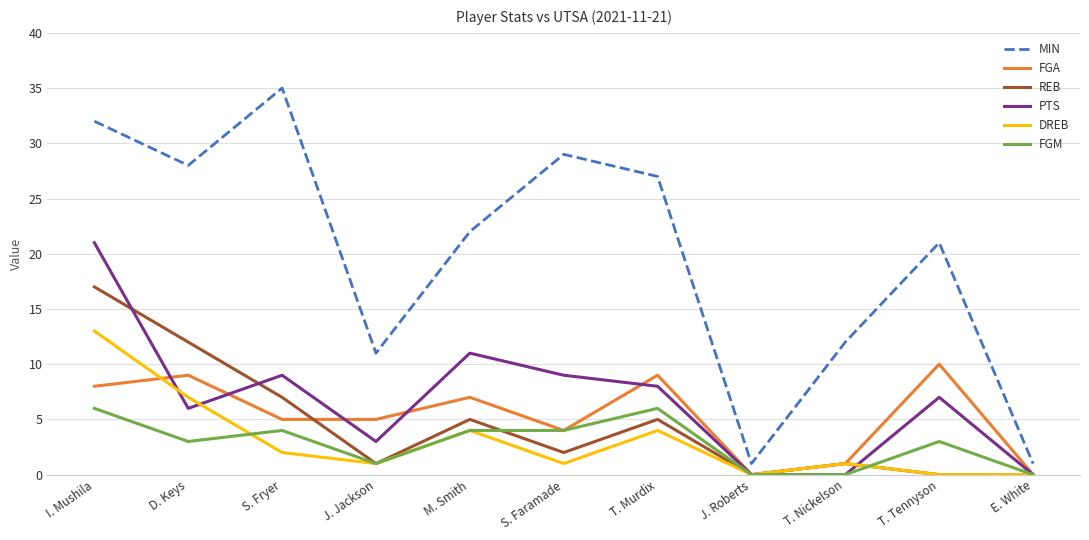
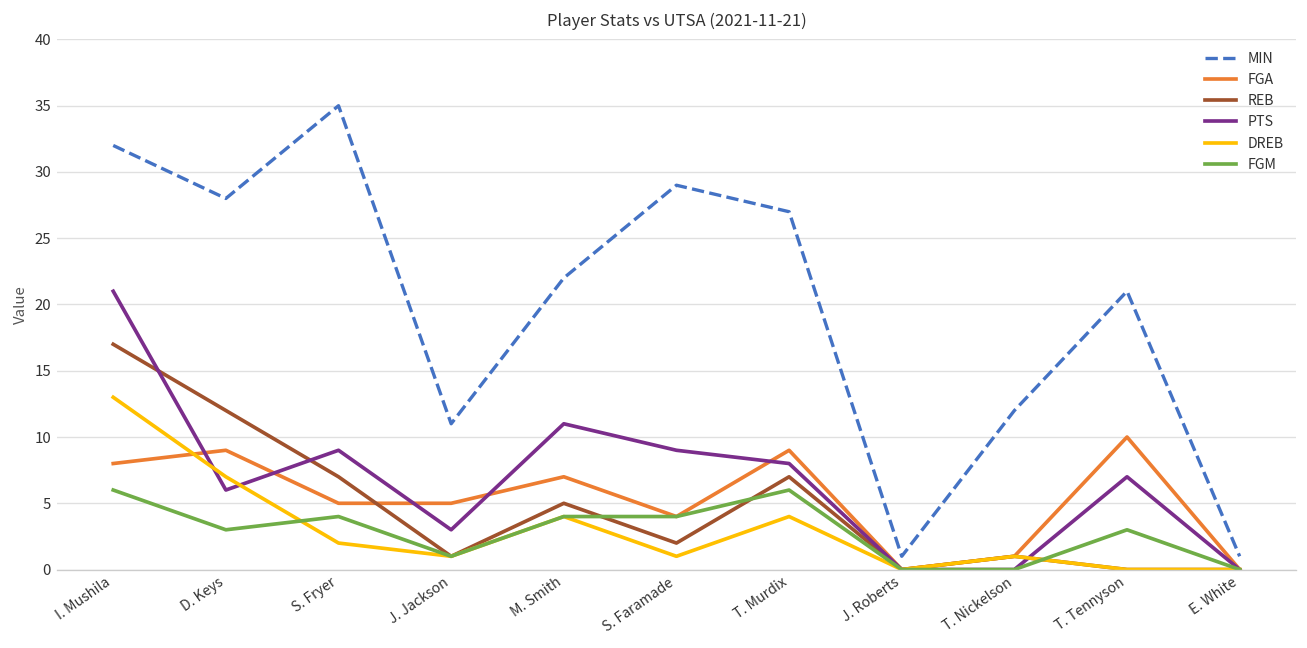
REB, T. Murdix: 5 -> 7
